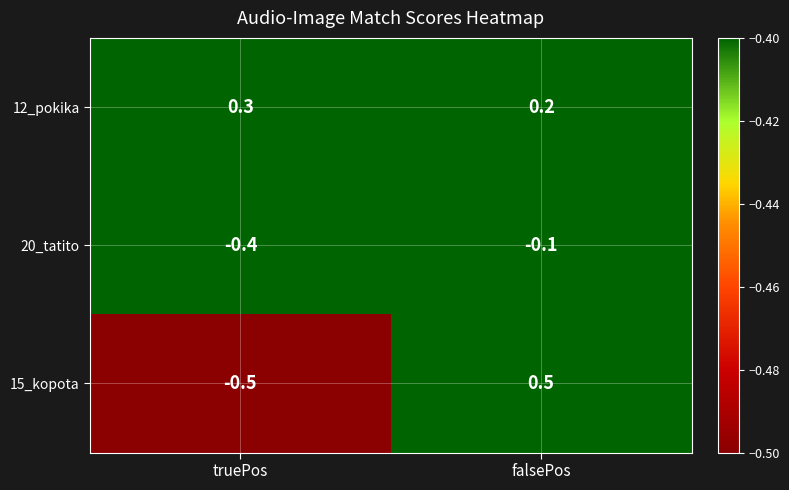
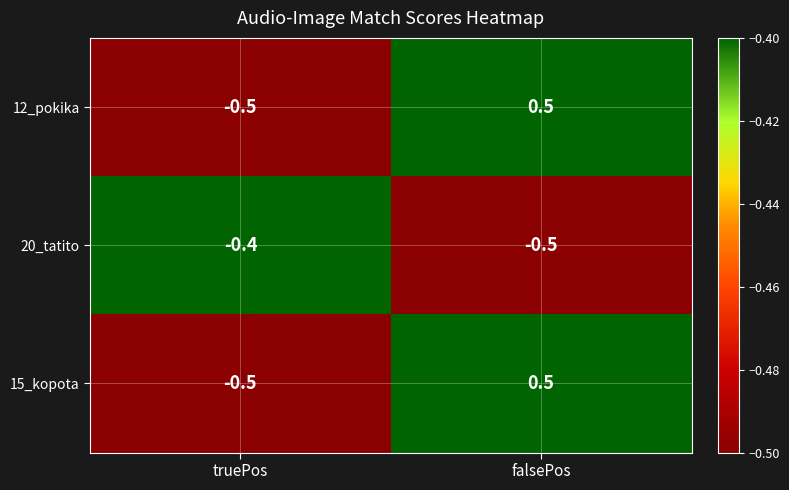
12_pokika, truePos: 0.3 -> -0.5
12_pokika, falsePos: 0.2 -> 0.5
20_tatito, falsePos: -0.1 -> -0.5
